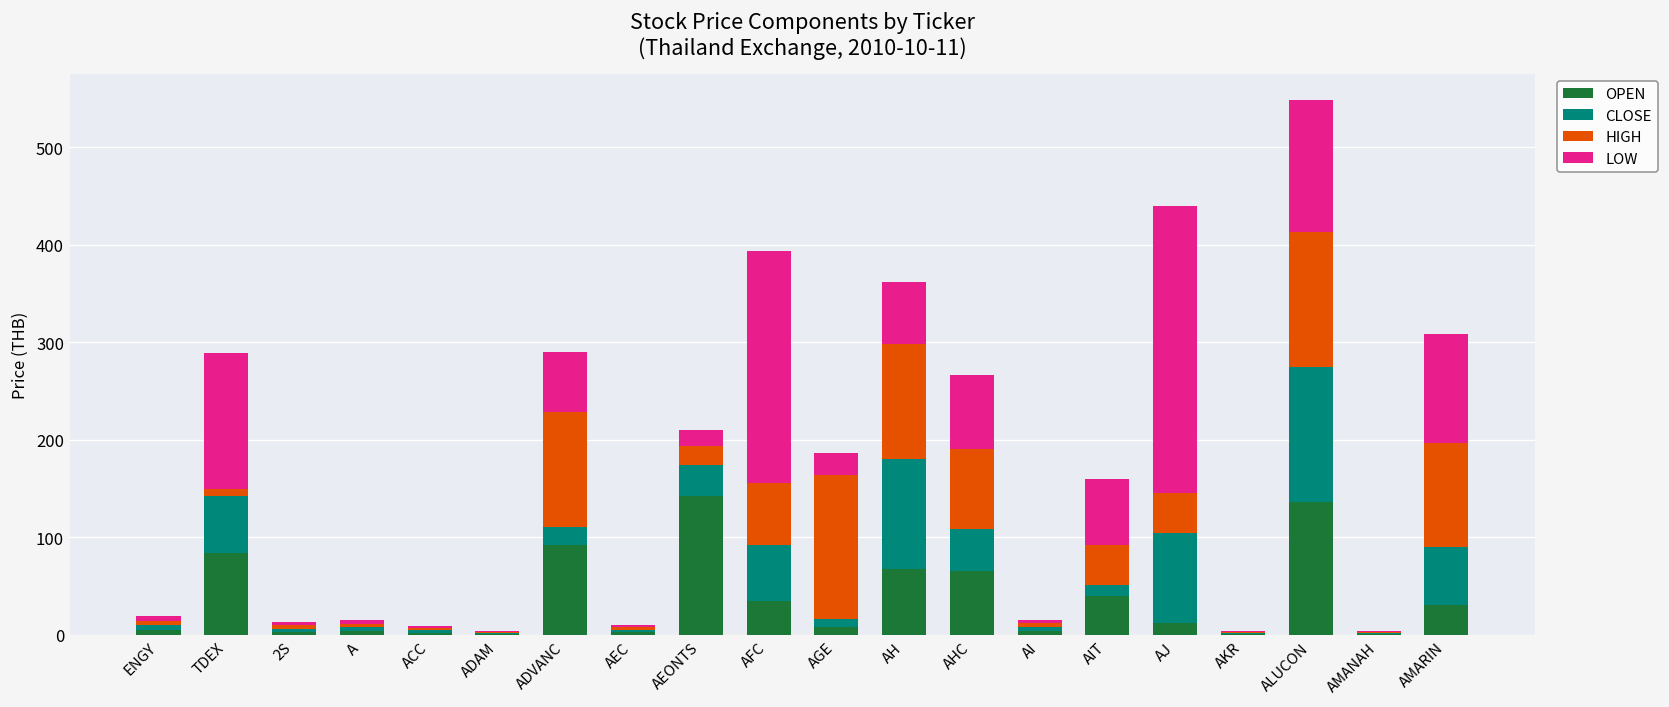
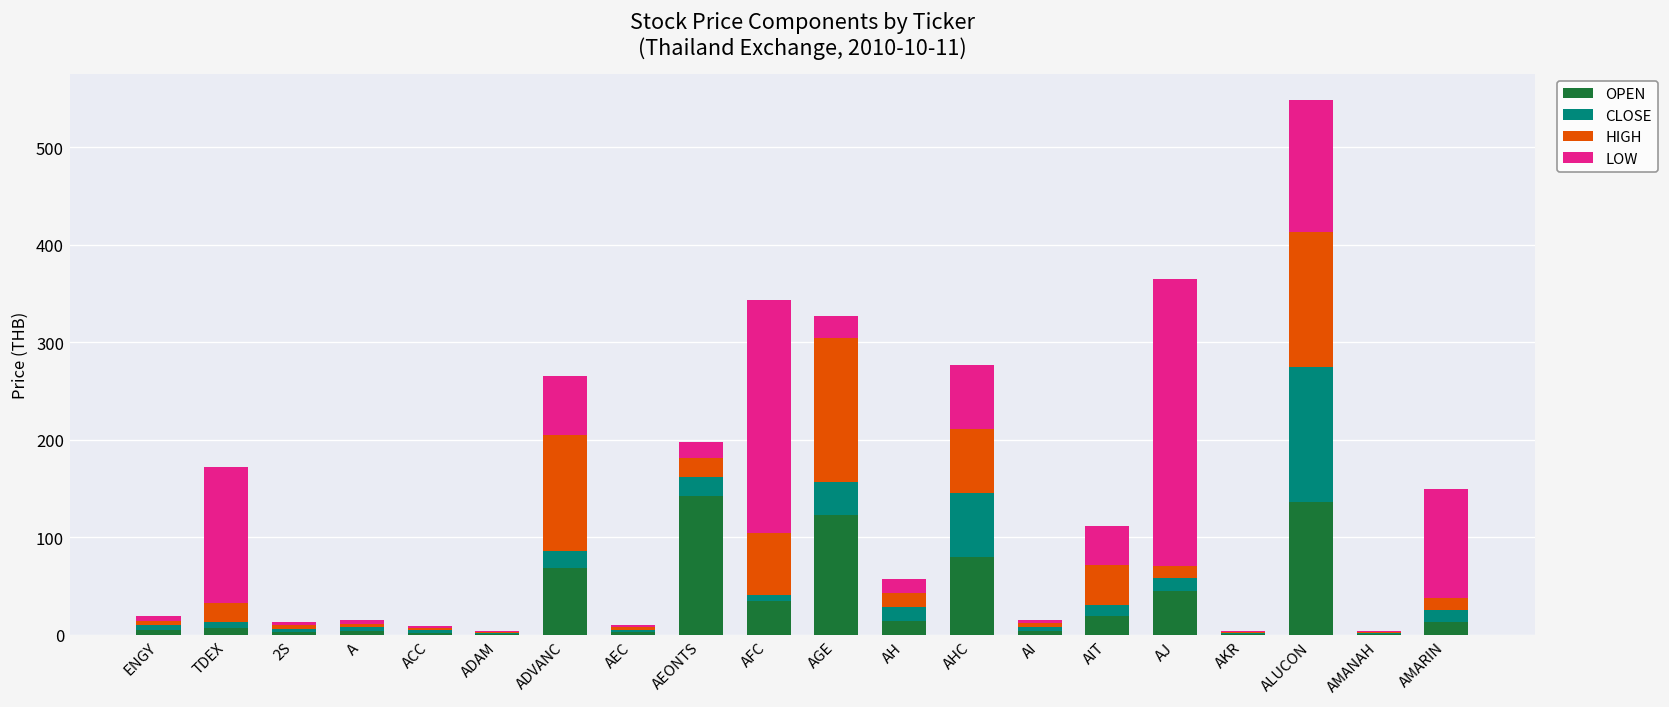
OPEN, TDEX: 80 -> 10
CLOSE, TDEX: 60 -> 10
HIGH, TDEX: 10 -> 20
OPEN, ADVANC: 90 -> 70
CLOSE, AEONTS: 30 -> 20
CLOSE, AFC: 60 -> 10
OPEN, AGE: 10 -> 120
CLOSE, AGE: 10 -> 30
OPEN, AH: 70 -> 10
CLOSE, AH: 110 -> 10
HIGH, AH: 120 -> 10
LOW, AH: 60 -> 10
OPEN, AHC: 70 -> 80
CLOSE, AHC: 40 -> 70
HIGH, AHC: 80 -> 70
LOW, AHC: 80 -> 70
OPEN, AIT: 40 -> 20
LOW, AIT: 70 -> 40
OPEN, AJ: 10 -> 40
CLOSE, AJ: 90 -> 10
HIGH, AJ: 40 -> 10
OPEN, AMARIN: 30 -> 10
CLOSE, AMARIN: 60 -> 10
HIGH, AMARIN: 110 -> 10
